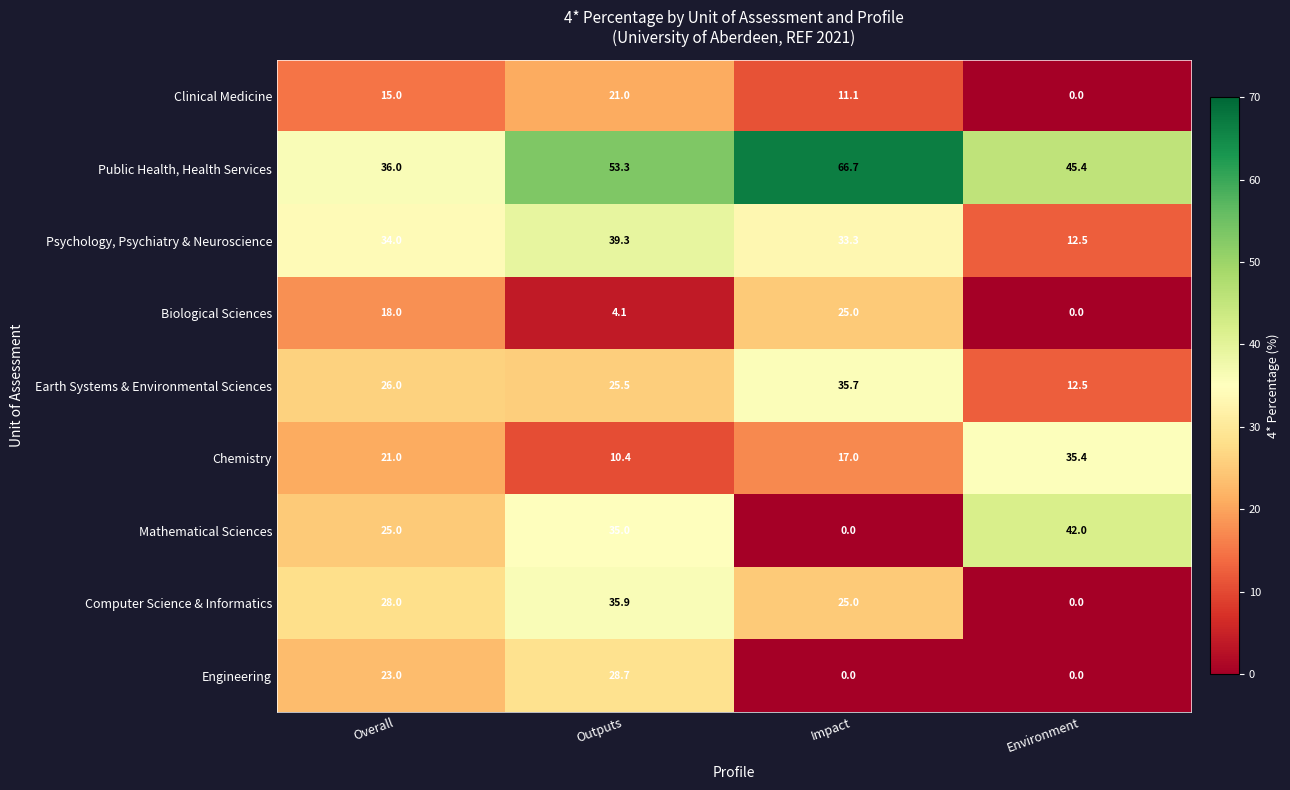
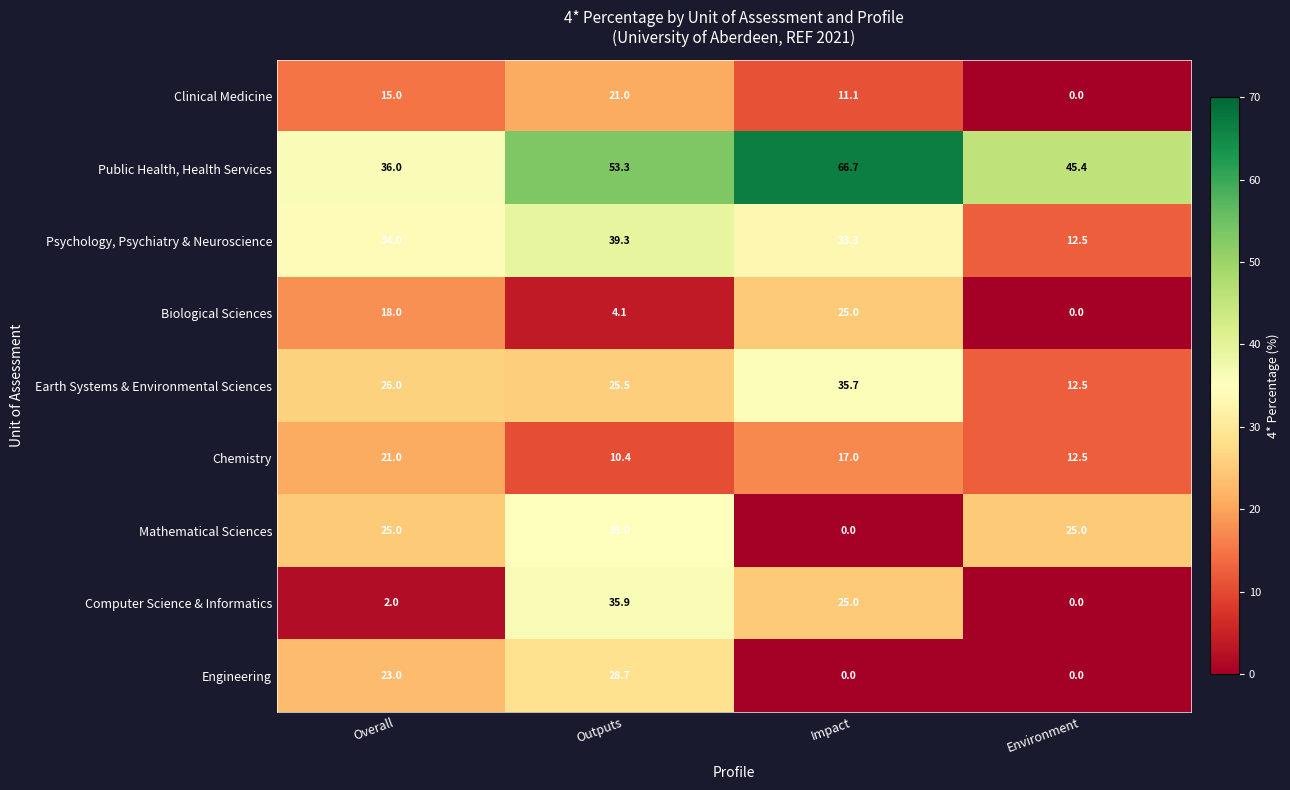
Chemistry, Environment: 35.4 -> 12.5
Mathematical Sciences, Environment: 42.0 -> 25.0
Computer Science & Informatics, Overall: 28.0 -> 2.0
